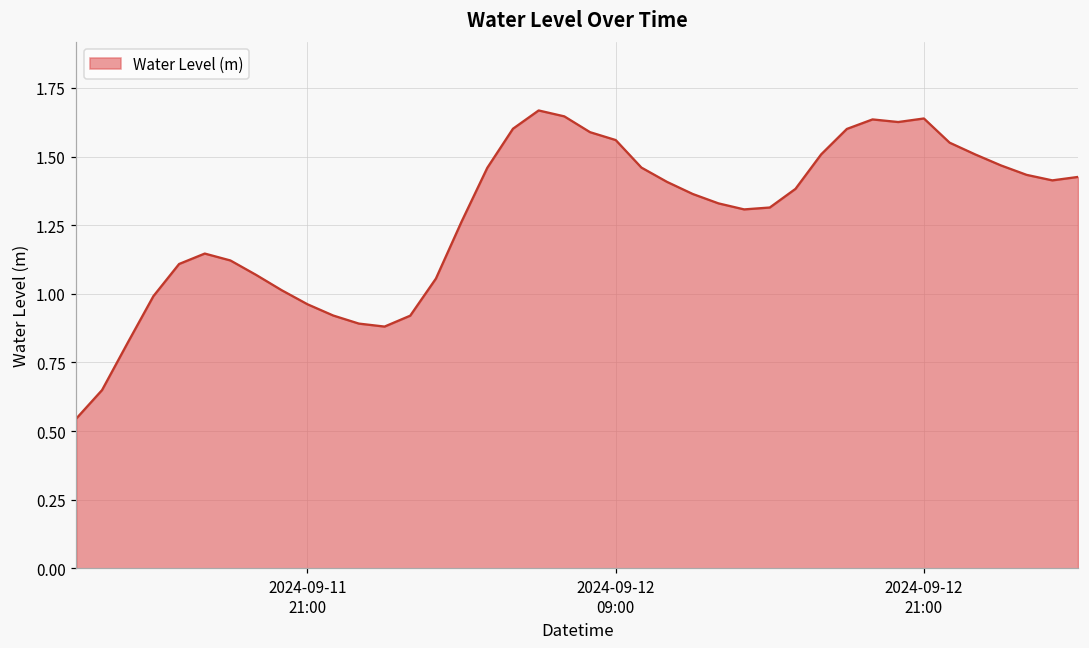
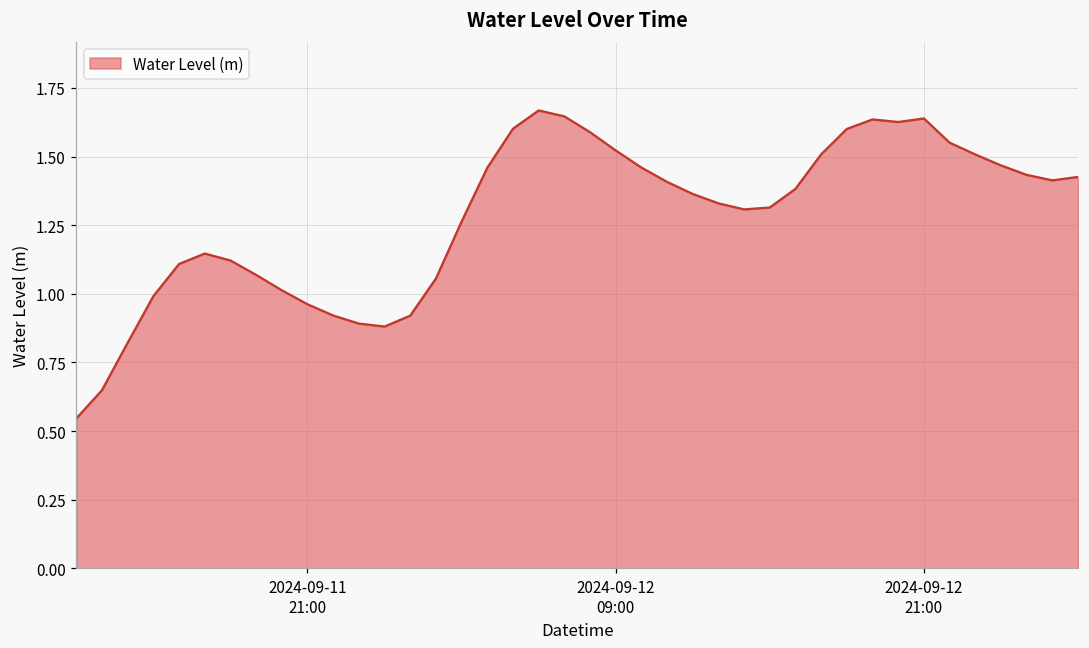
2024-09-12 09:00: 1.56 -> 1.52
